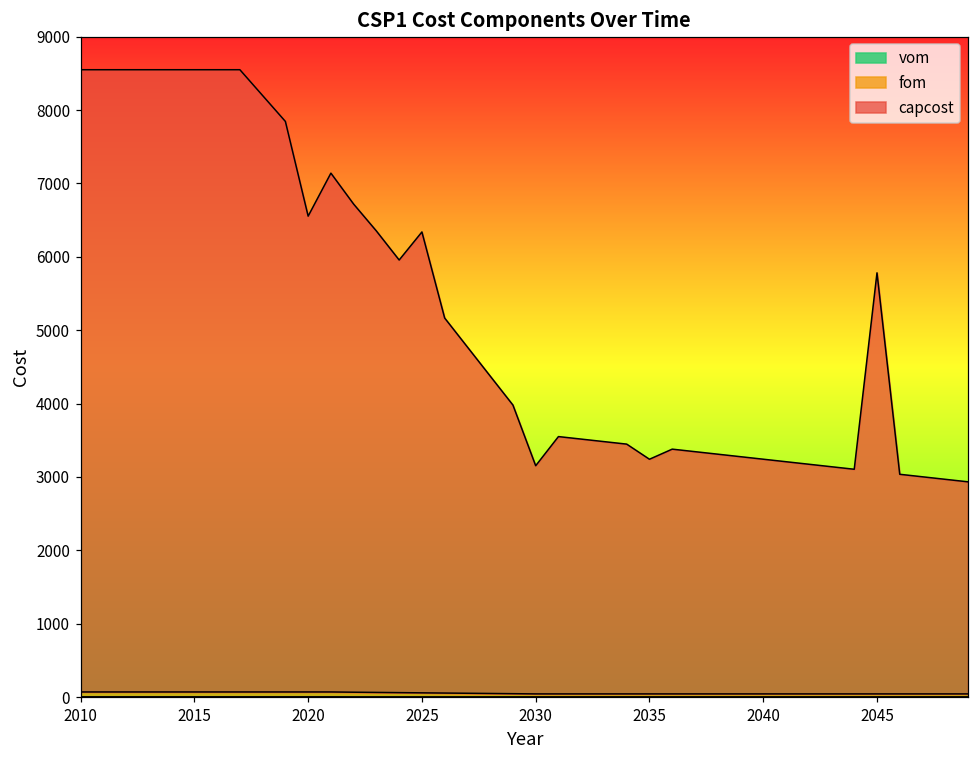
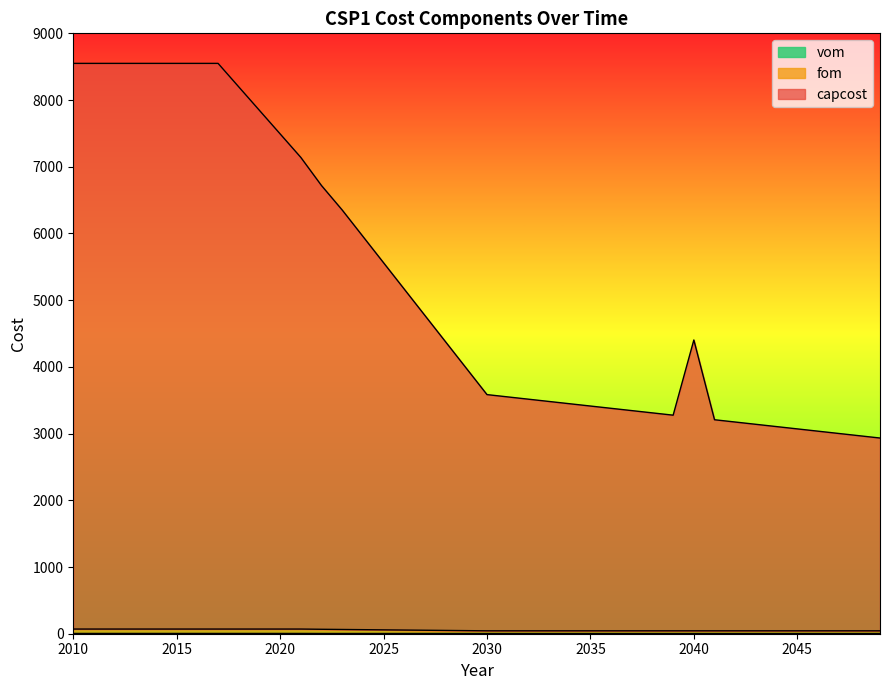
capcost, 2020: 6500 -> 7400
capcost, 2025: 6300 -> 5500
capcost, 2030: 3100 -> 3500
capcost, 2035: 3200 -> 3400
capcost, 2040: 3200 -> 4400
capcost, 2045: 5700 -> 3000
